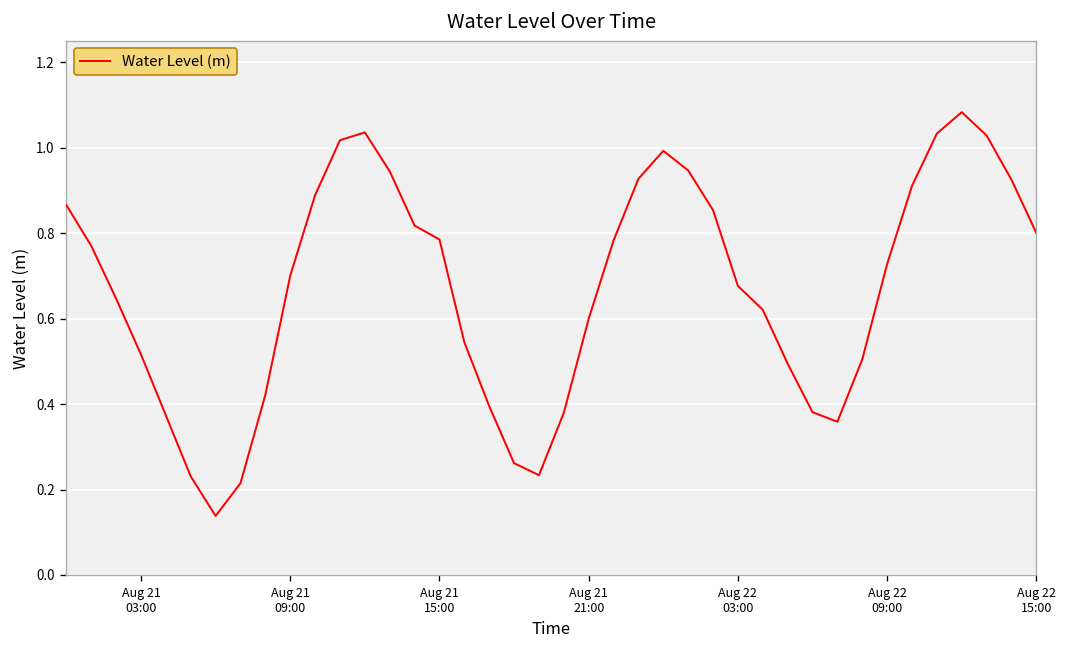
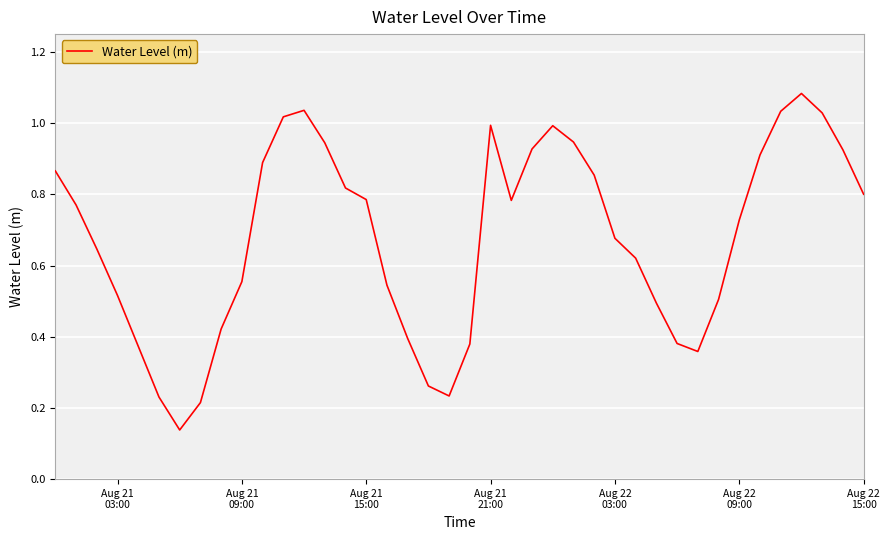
Aug 21 09:00: 0.70 -> 0.55
Aug 21 21:00: 0.60 -> 0.99
